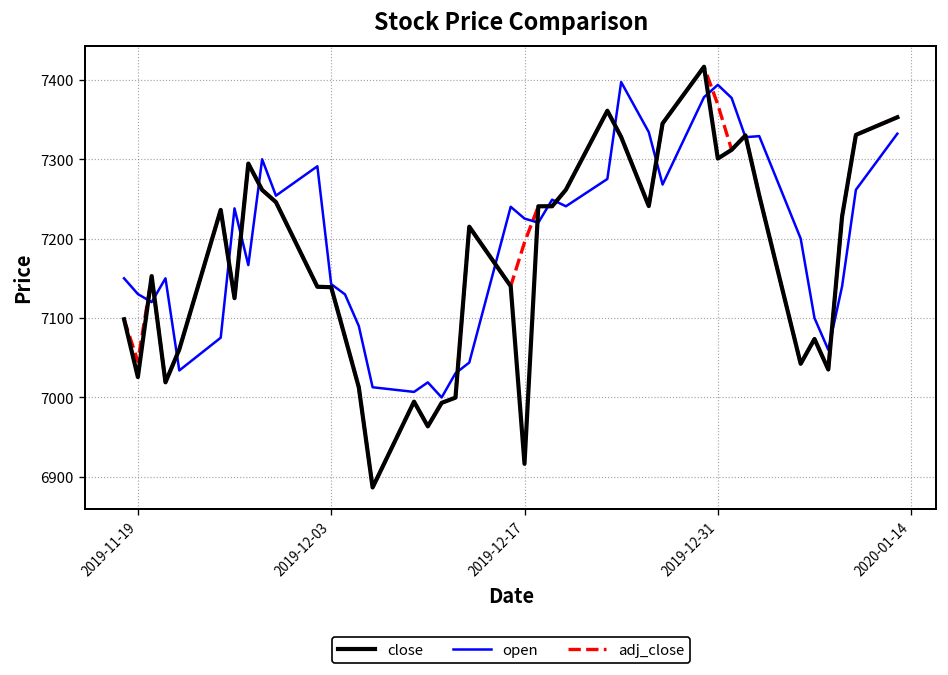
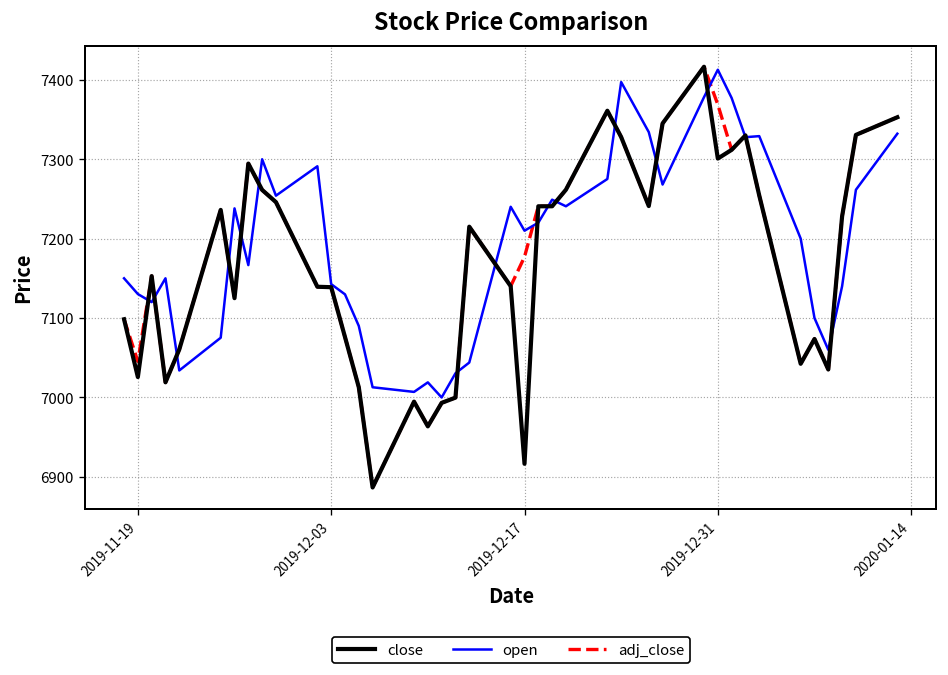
open, 2019-12-17: 7230 -> 7210
adj_close, 2019-12-17: 7200 -> 7180
open, 2019-12-31: 7390 -> 7410
